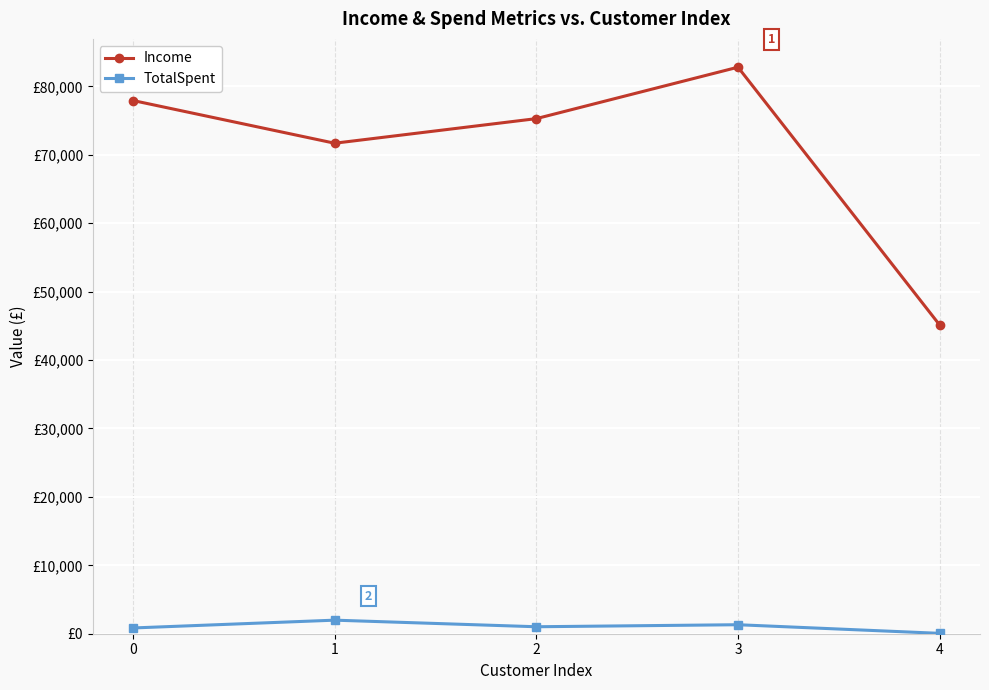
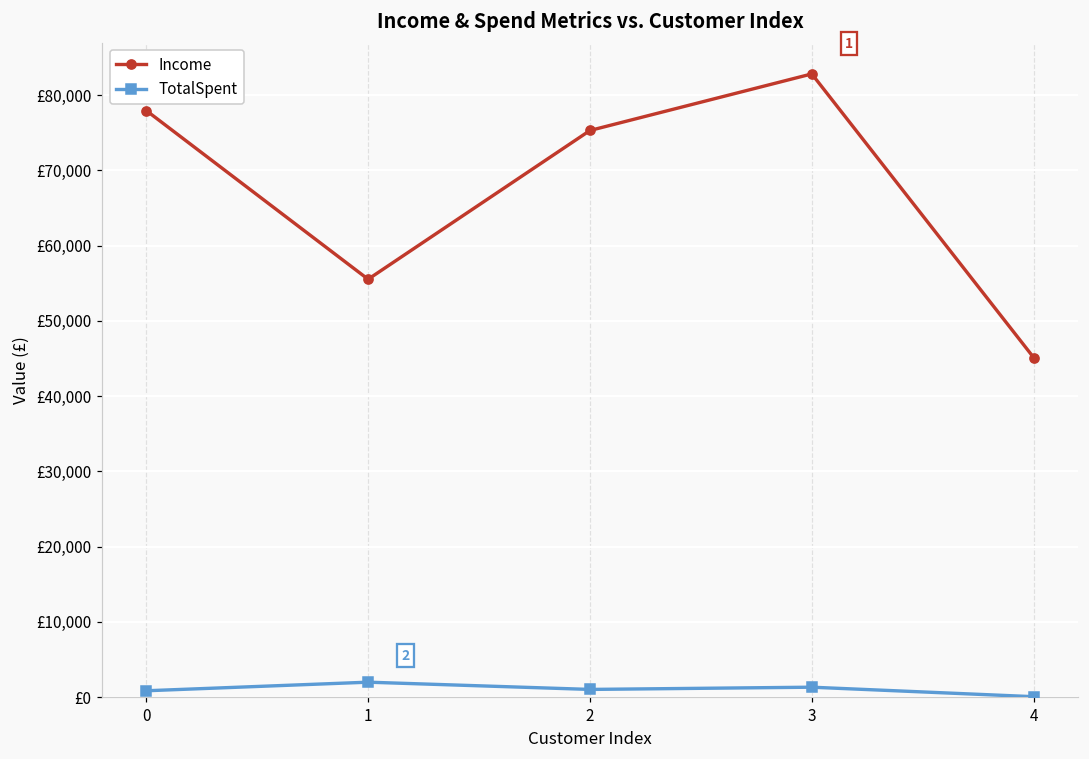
Income, 1: £72,000 -> £56,000
